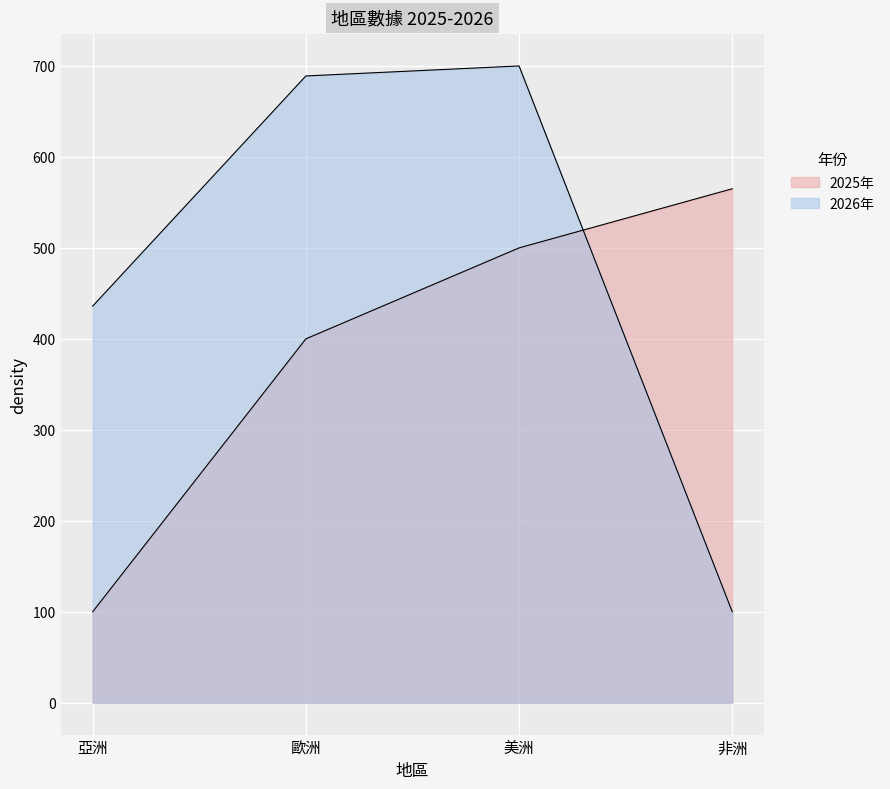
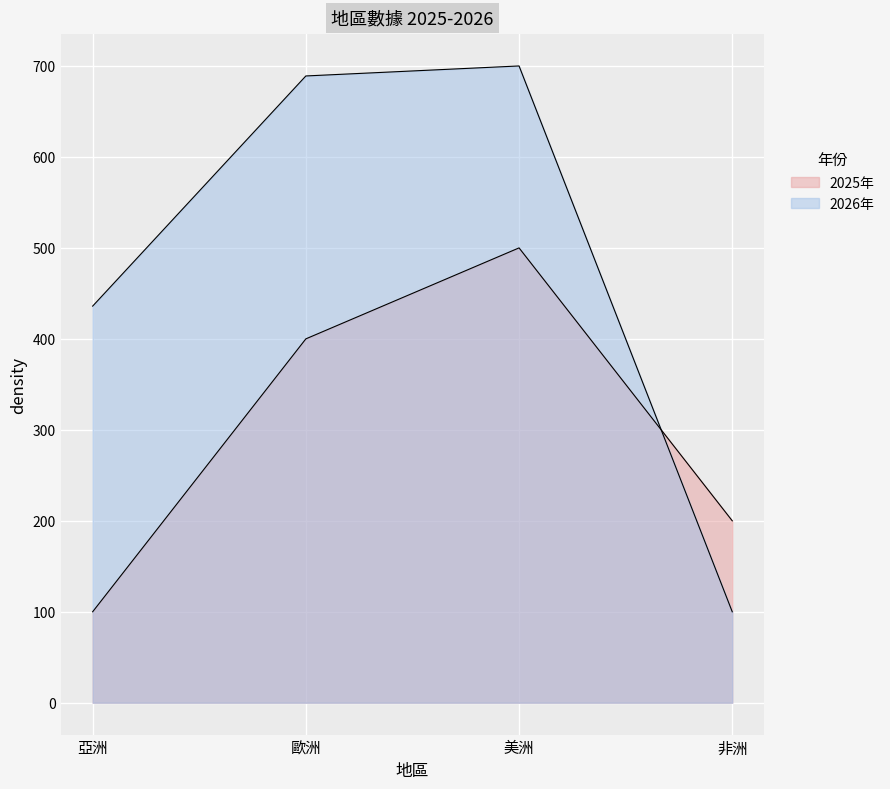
2025年, 非洲: 570 -> 200
